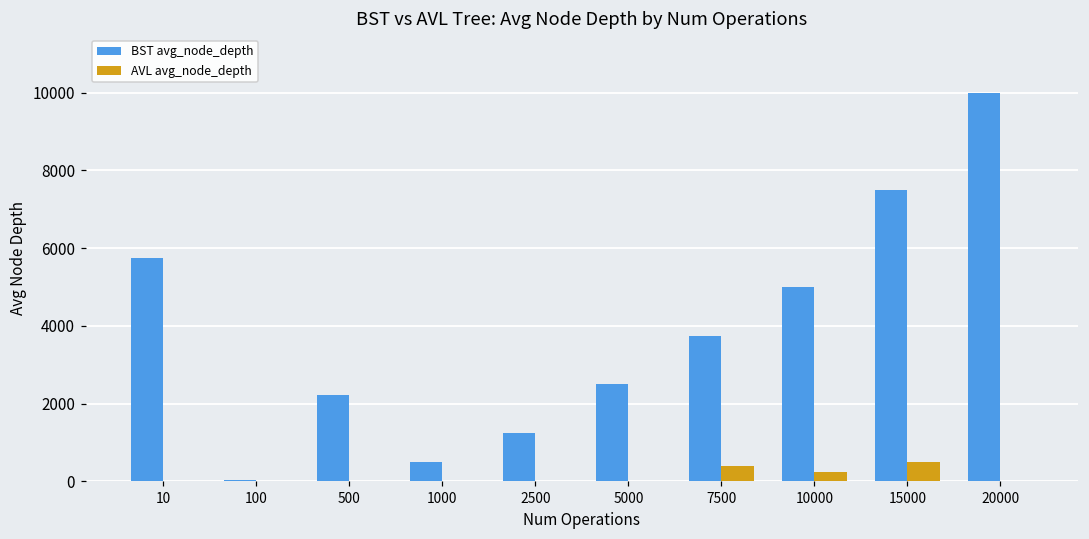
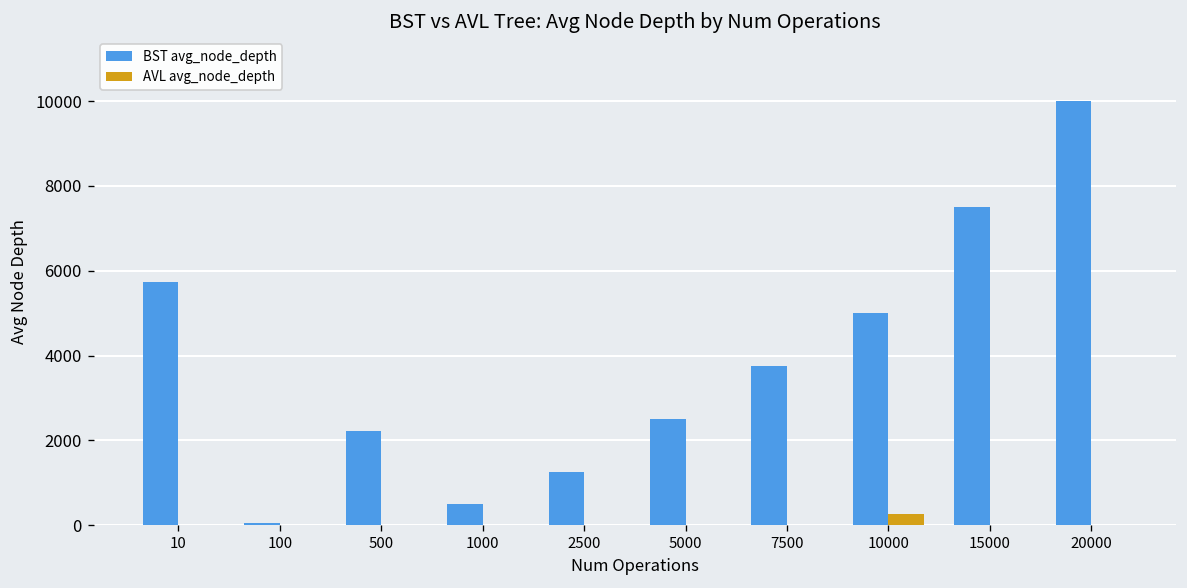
AVL avg_node_depth, 7500: 400 -> 0
AVL avg_node_depth, 15000: 500 -> 0
